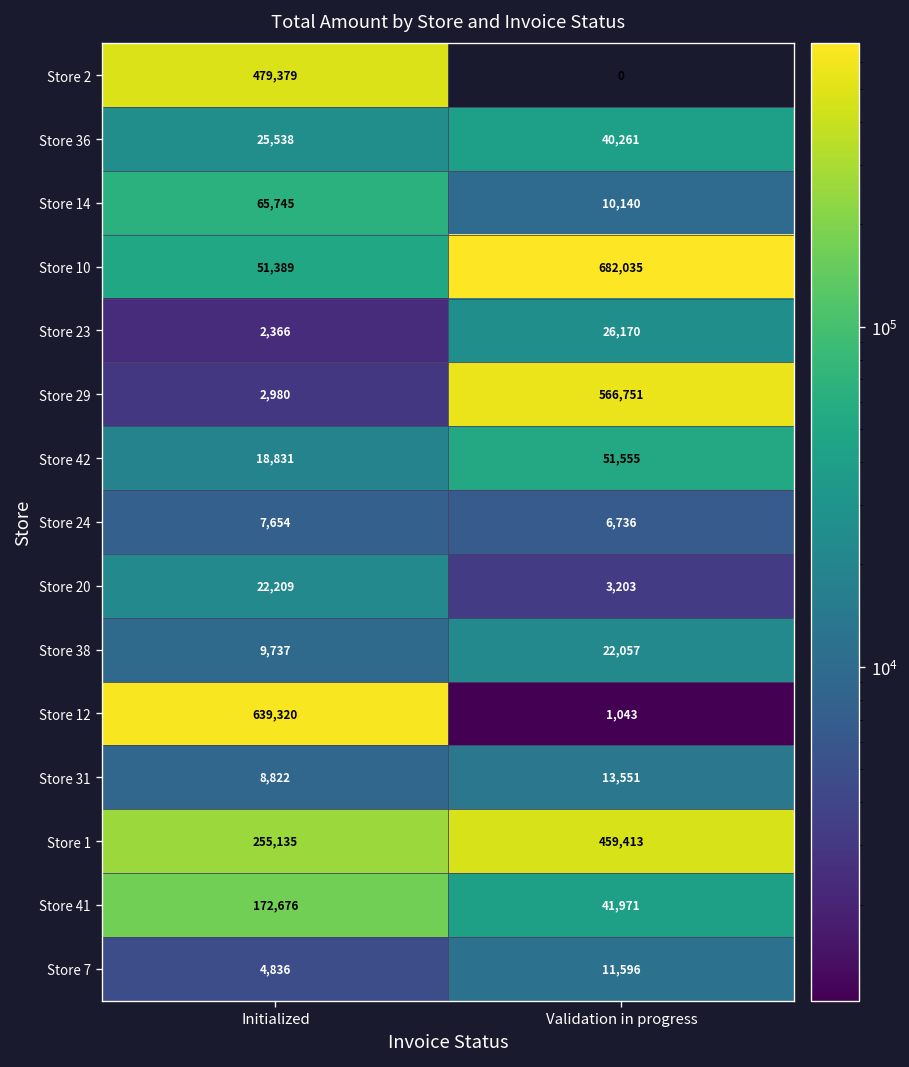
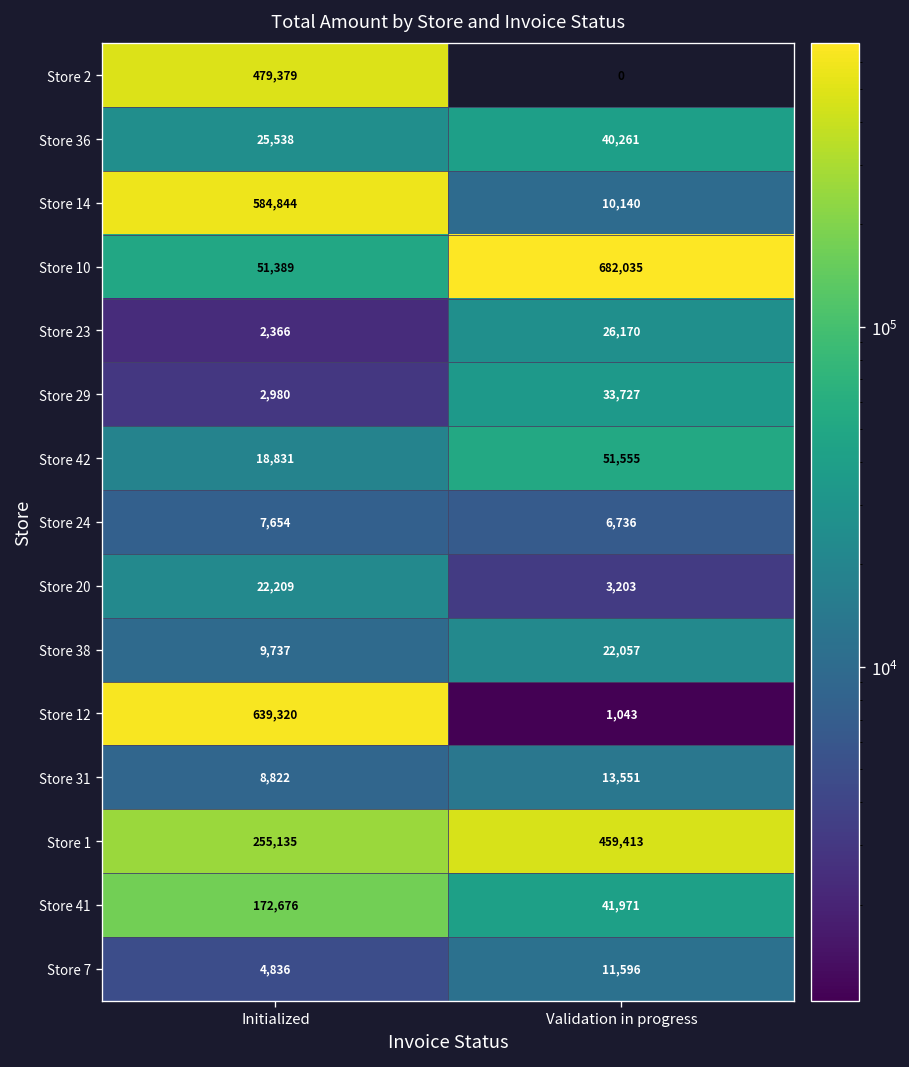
Store 14, Initialized: 65,745 -> 584,844
Store 29, Validation in progress: 566,751 -> 33,727
